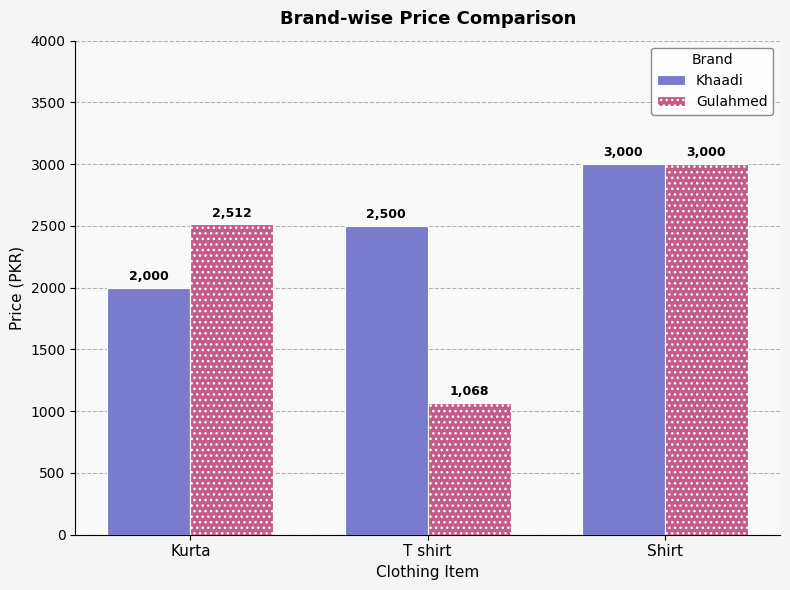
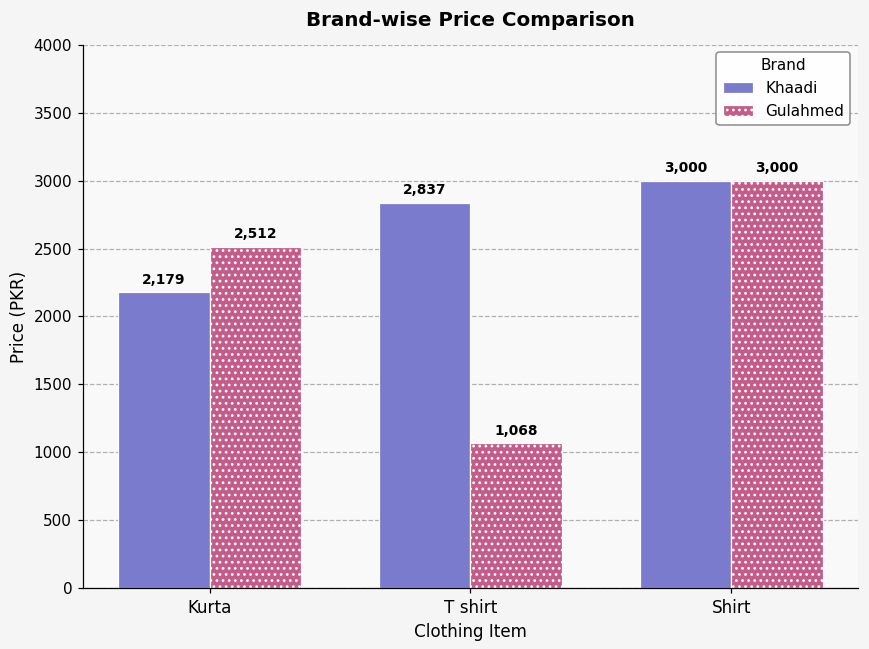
Khaadi, Kurta: 2,000 -> 2,179
Khaadi, T shirt: 2,500 -> 2,837
